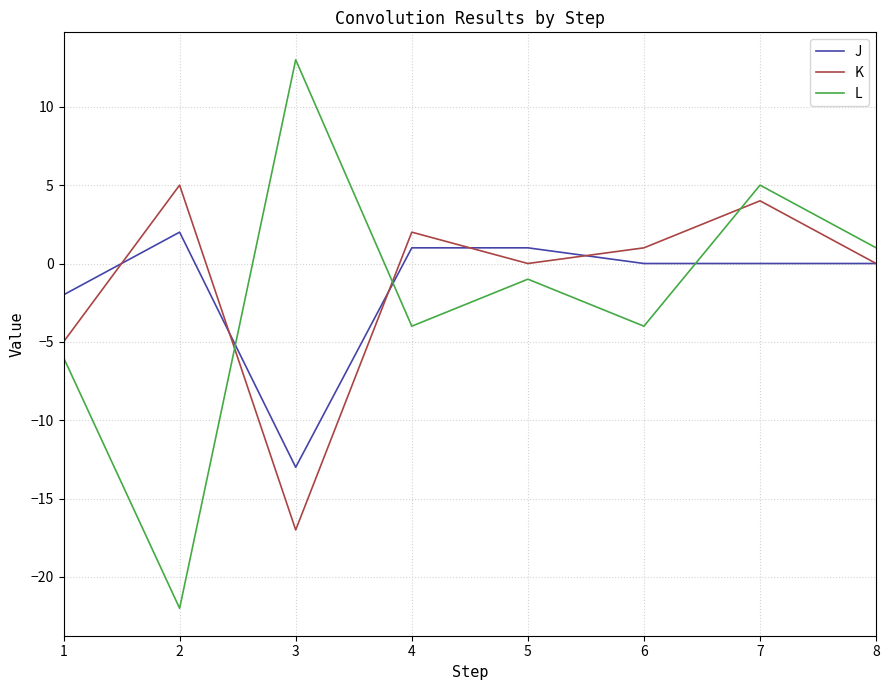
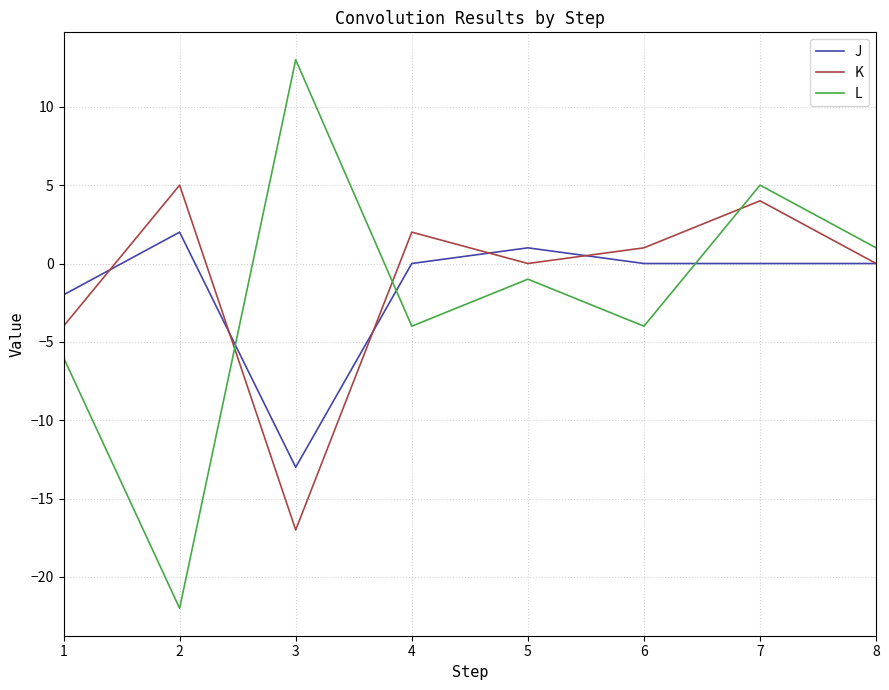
K, 1: -5 -> -4
J, 4: 1 -> 0
